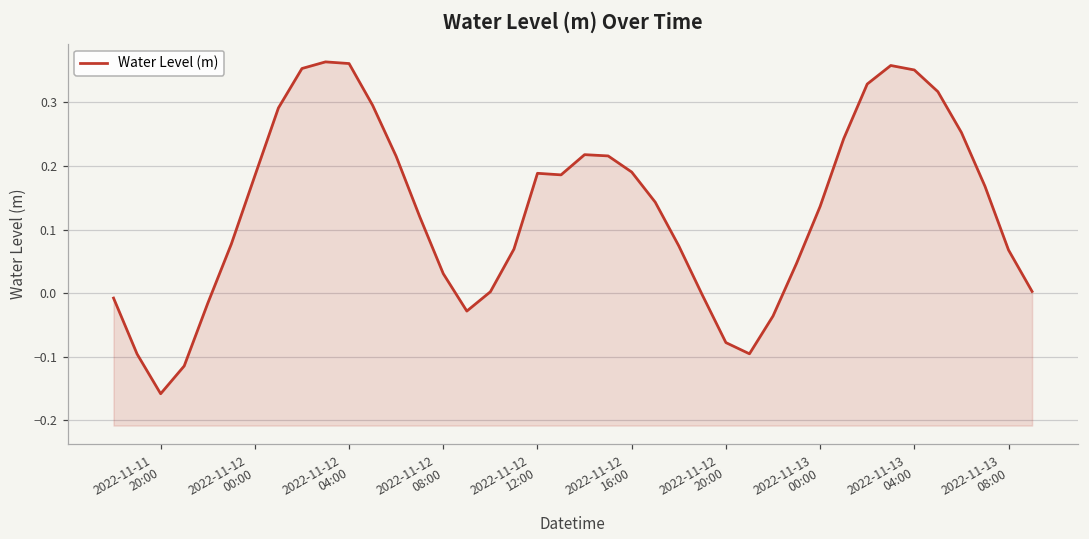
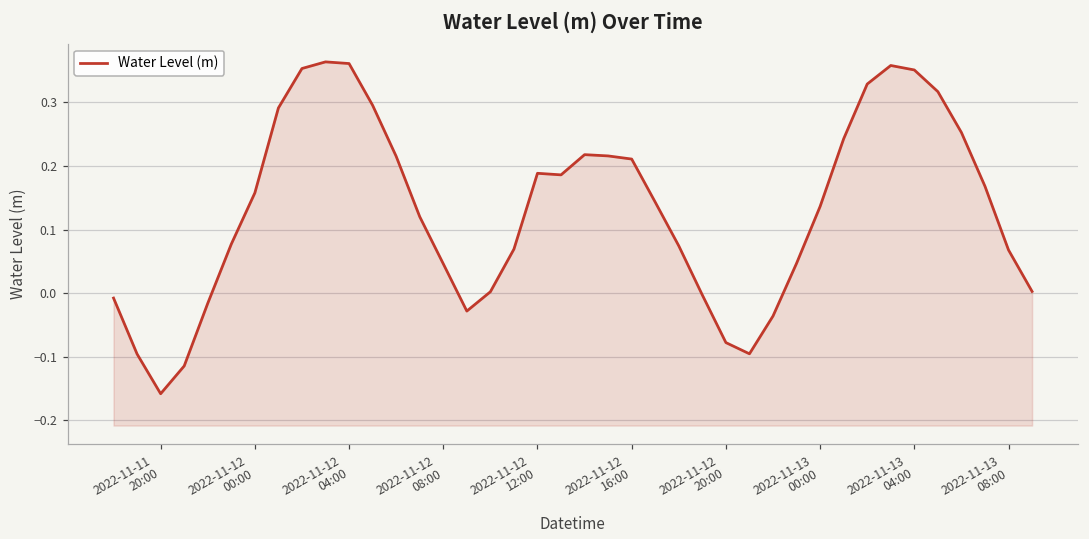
2022-11-12 00:00: 0.18 -> 0.16
2022-11-12 08:00: 0.03 -> 0.05
2022-11-12 16:00: 0.19 -> 0.21
